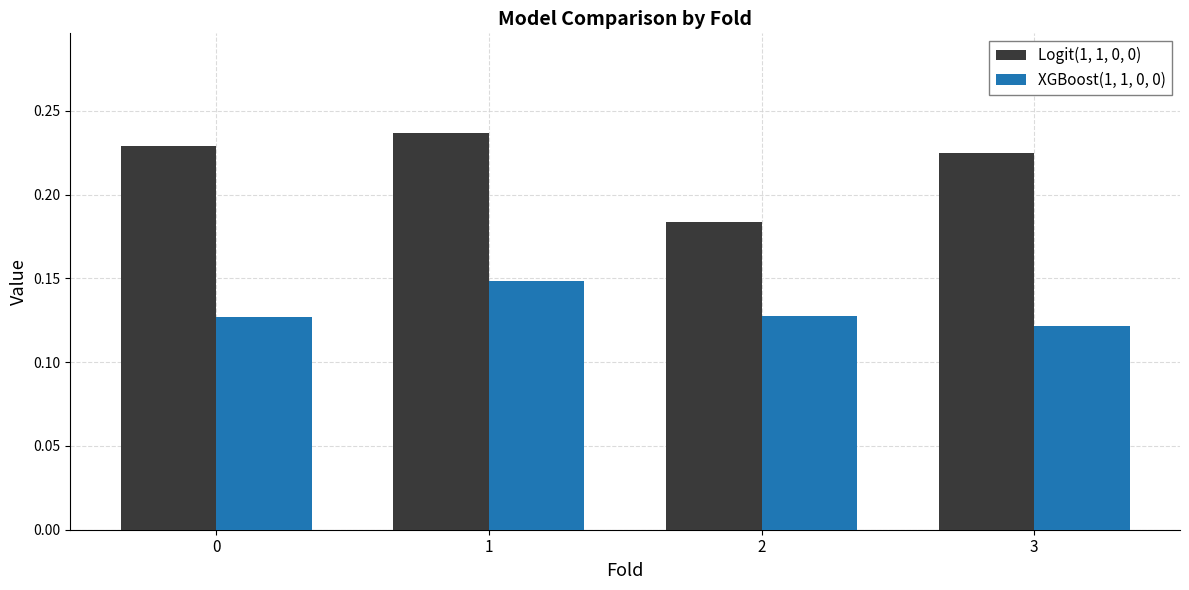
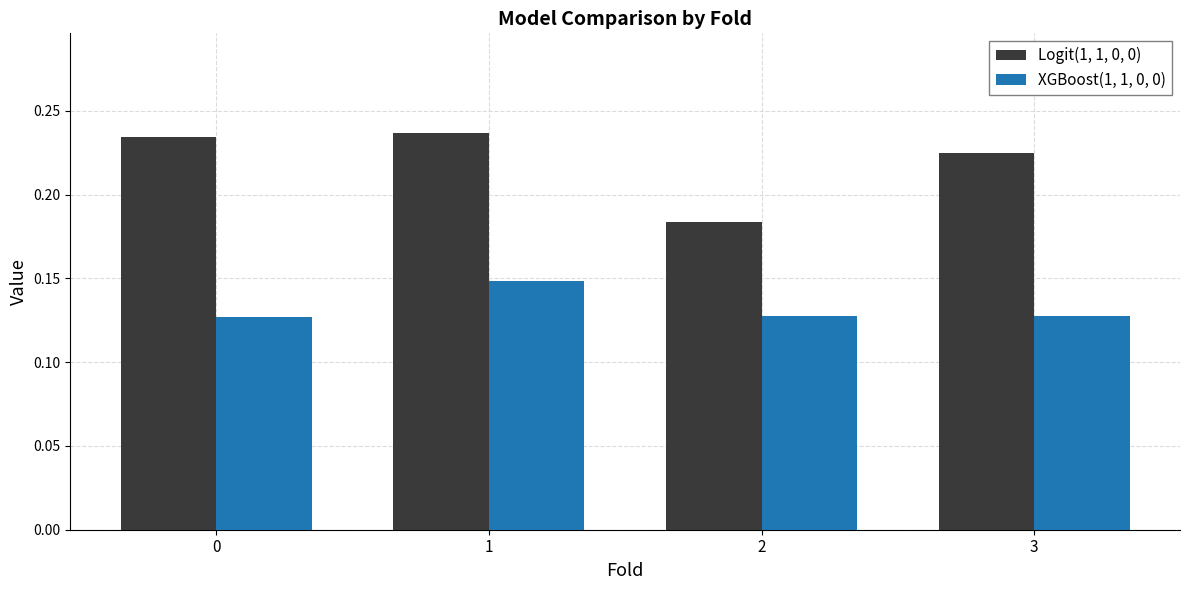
Logit(1, 1, 0, 0), 0: 0.229 -> 0.234
XGBoost(1, 1, 0, 0), 3: 0.122 -> 0.128
